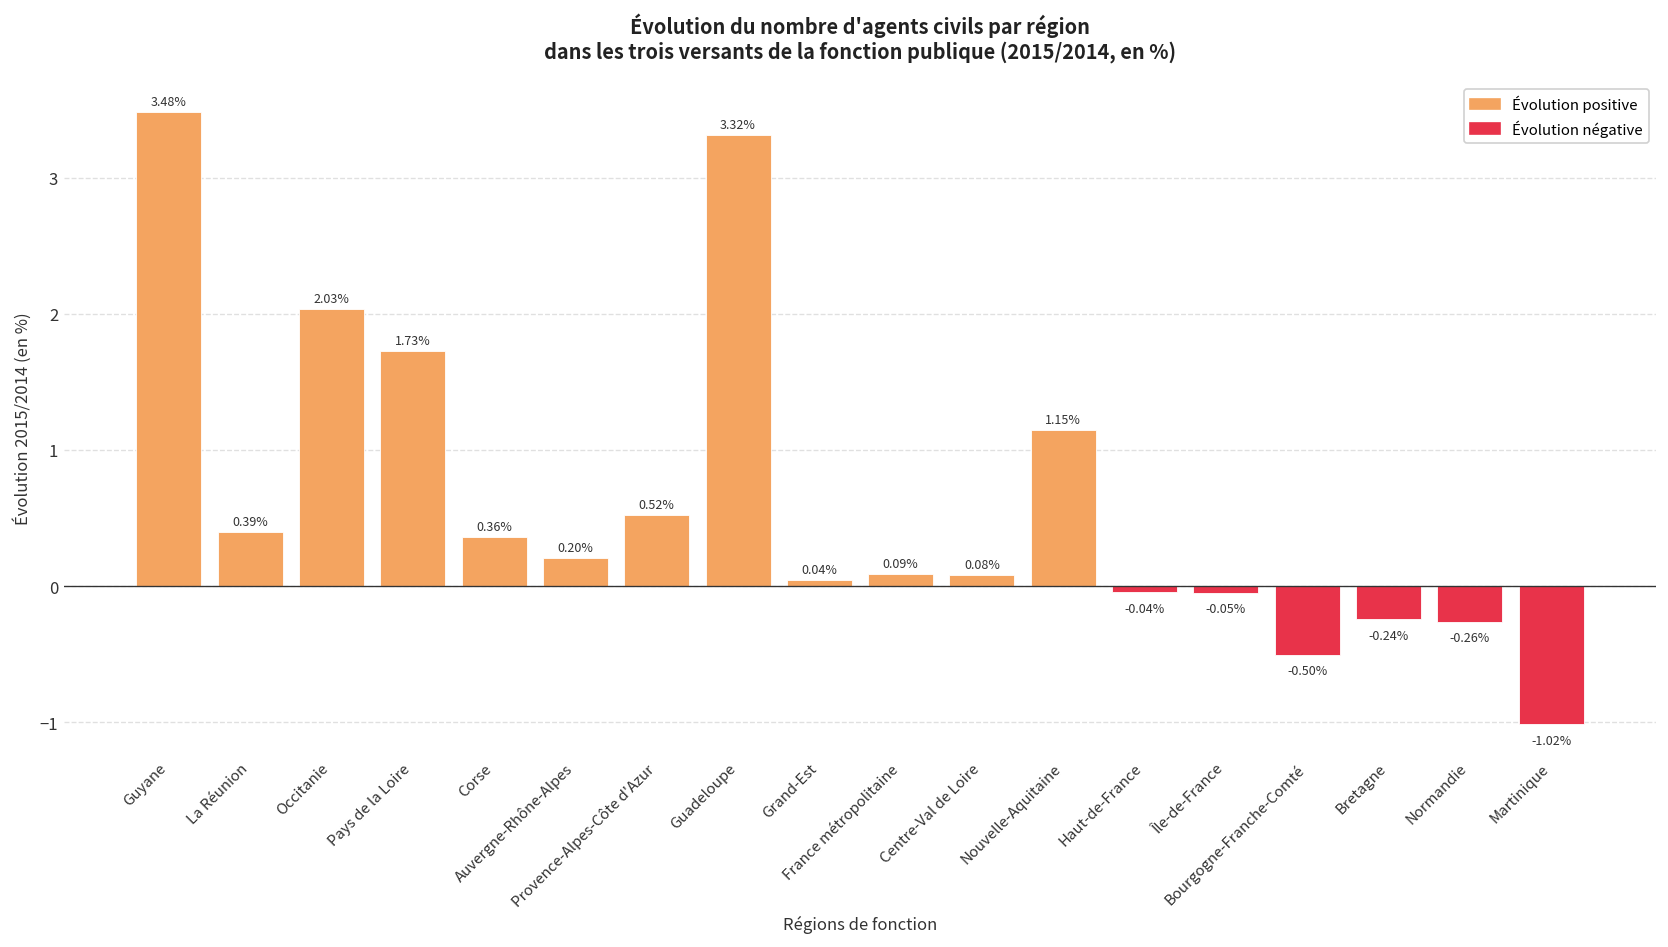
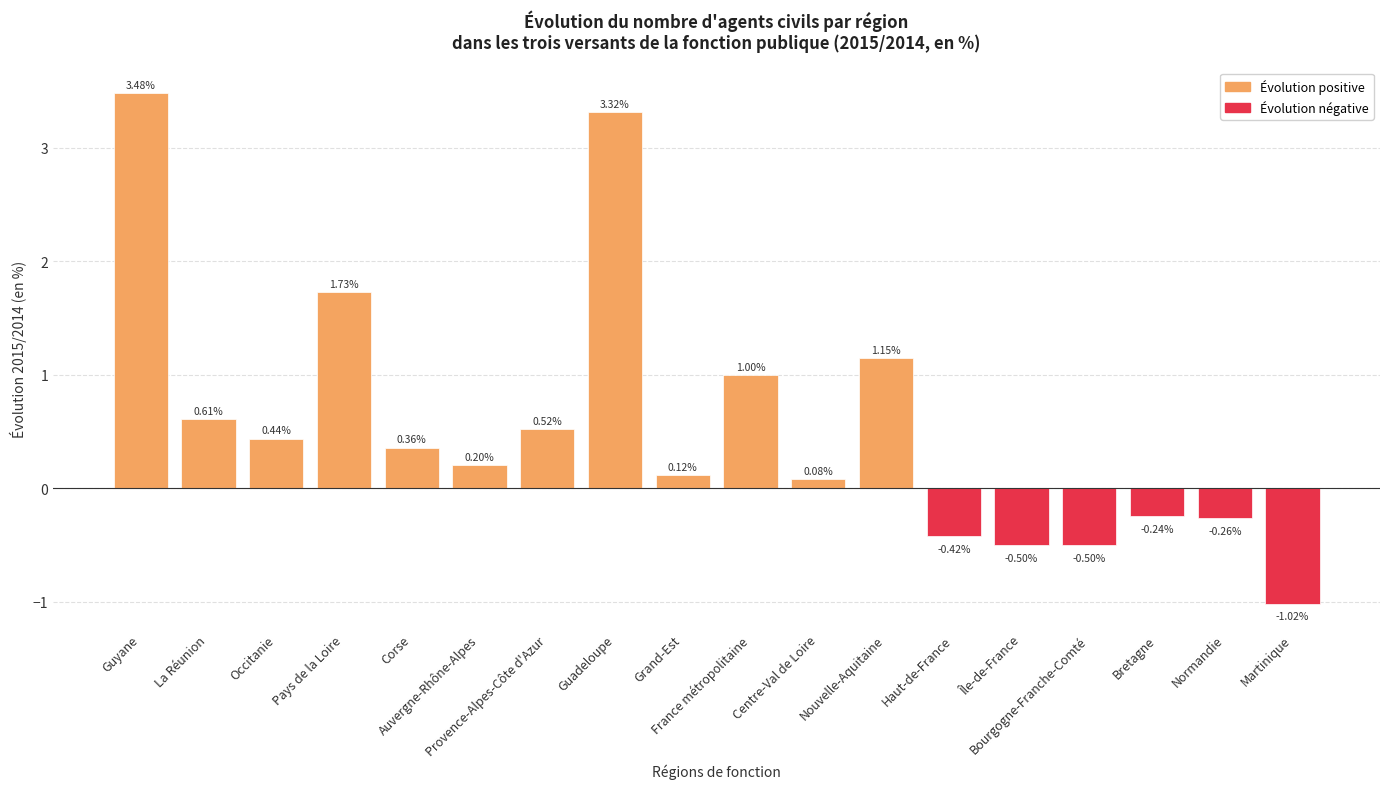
La Réunion: 0.39% -> 0.61%
Occitanie: 2.03% -> 0.44%
Grand-Est: 0.04% -> 0.12%
France métropolitaine: 0.09% -> 1.00%
Haut-de-France: -0.04% -> -0.42%
Île-de-France: -0.05% -> -0.50%
